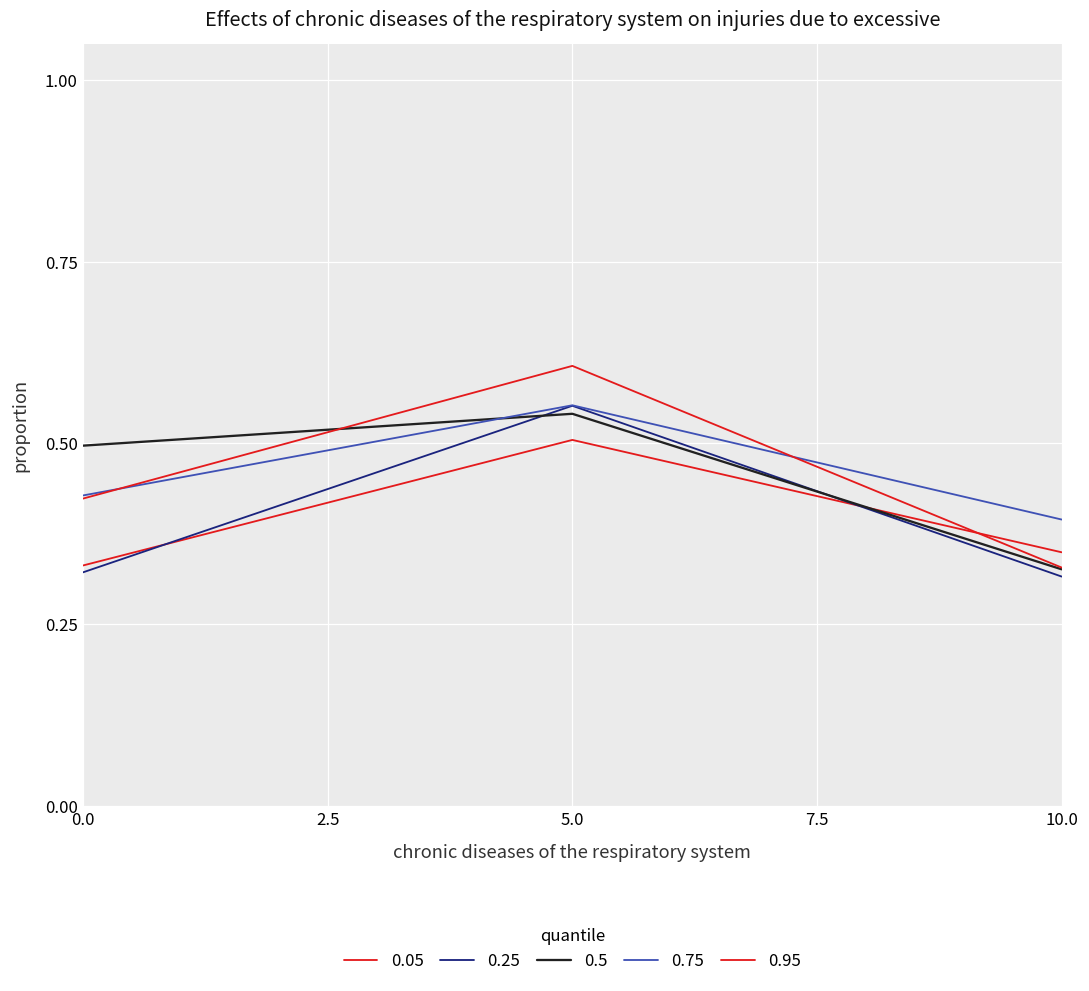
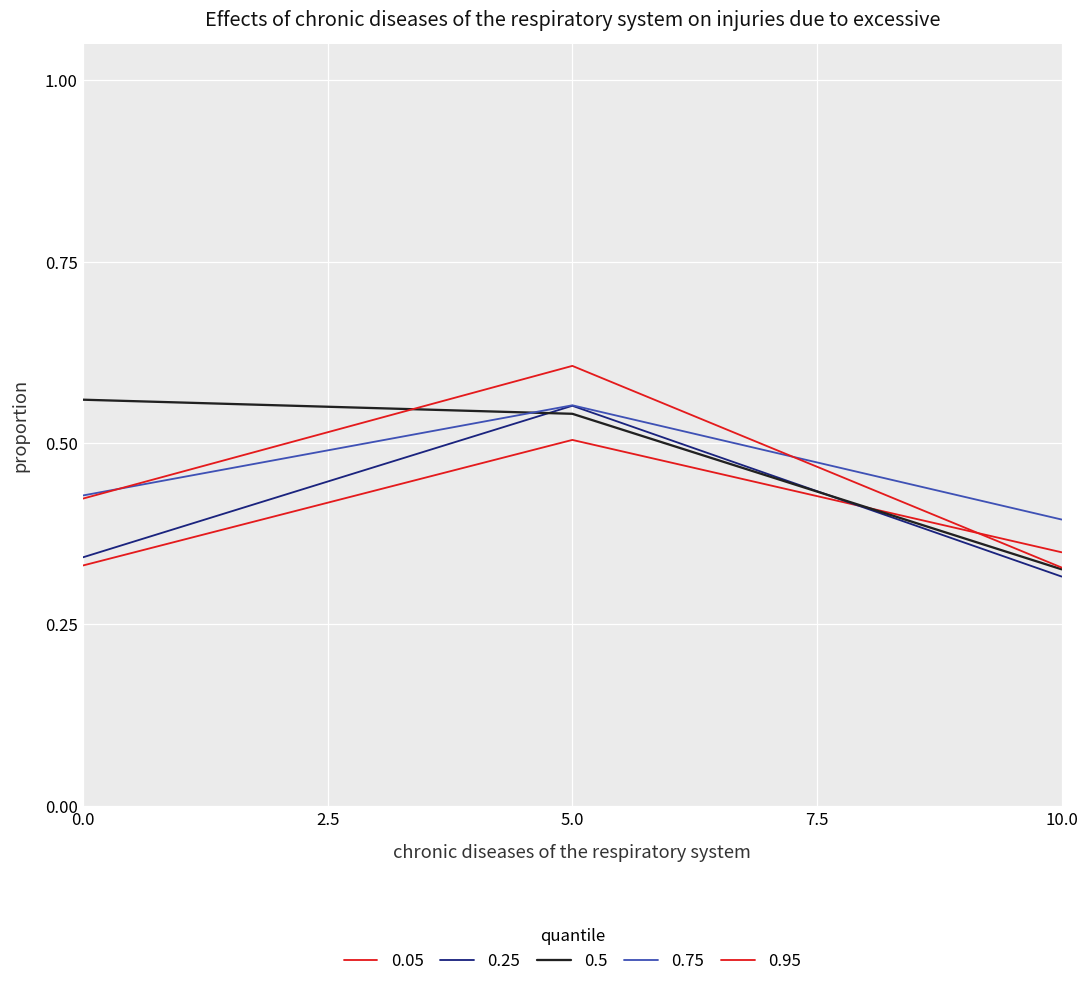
0.25, 0.0: 0.32 -> 0.34
0.5, 0.0: 0.50 -> 0.56
